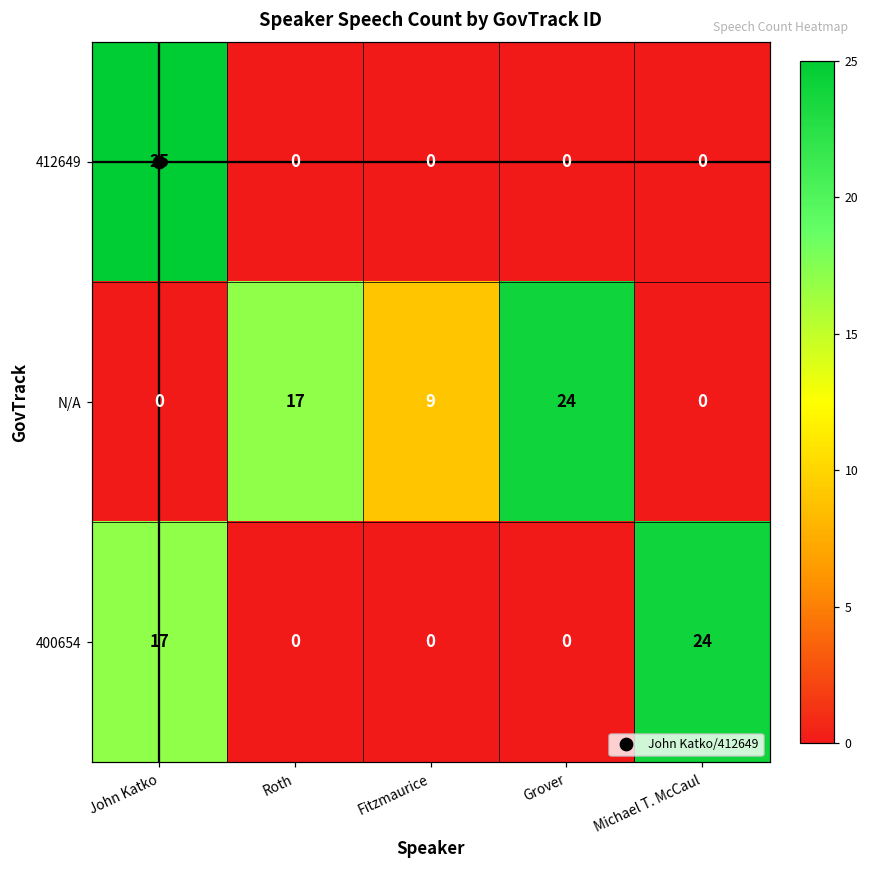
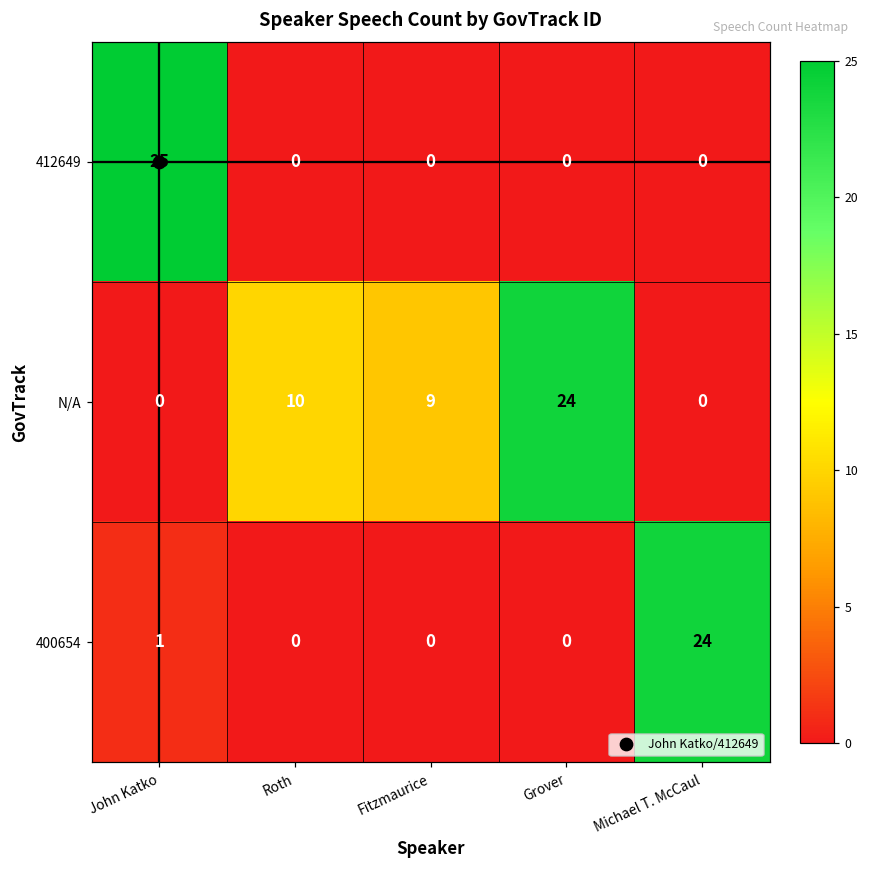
N/A, Roth: 17 -> 10
400654, John Katko: 17 -> 1
